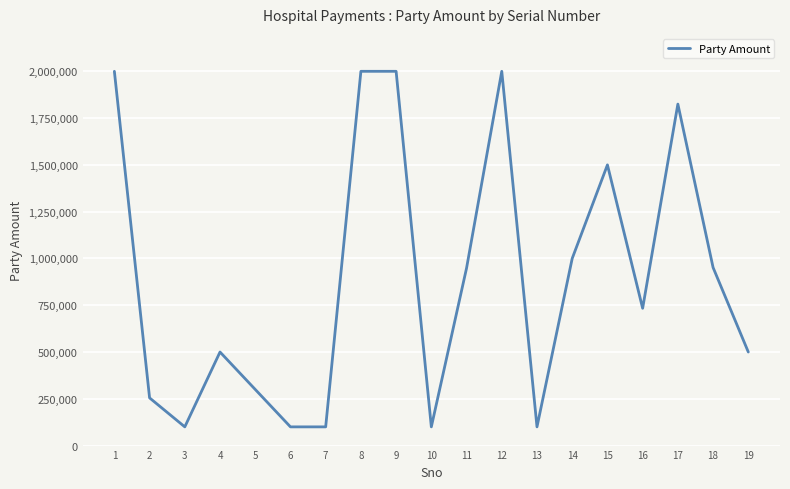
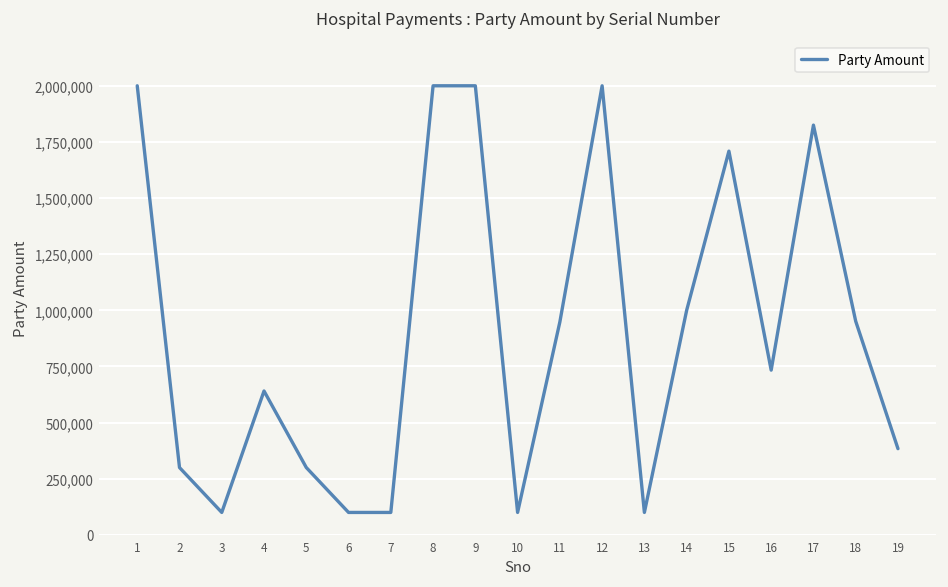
2: 250,000 -> 300,000
4: 500,000 -> 640,000
15: 1,500,000 -> 1,710,000
19: 500,000 -> 380,000
